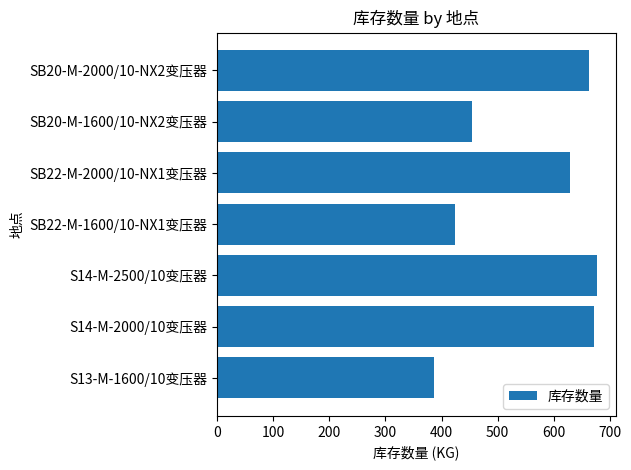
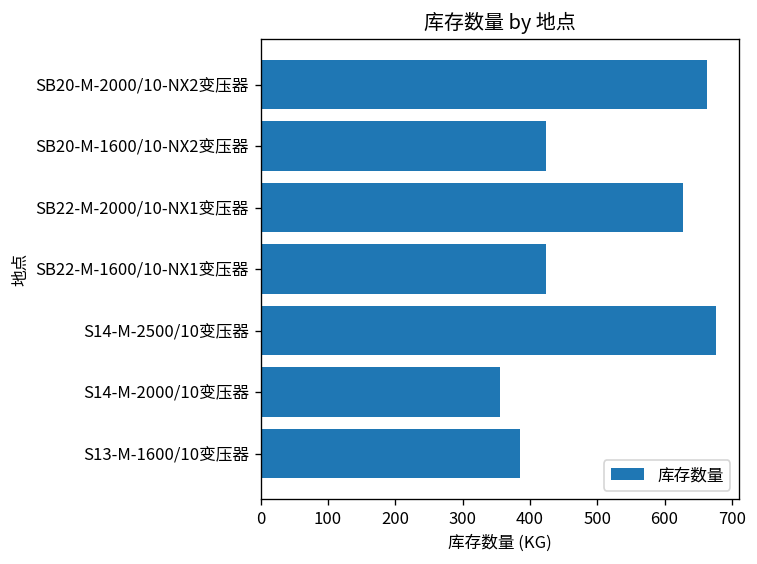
SB20-M-1600/10-NX2变压器: 450 -> 420
S14-M-2000/10变压器: 670 -> 360
